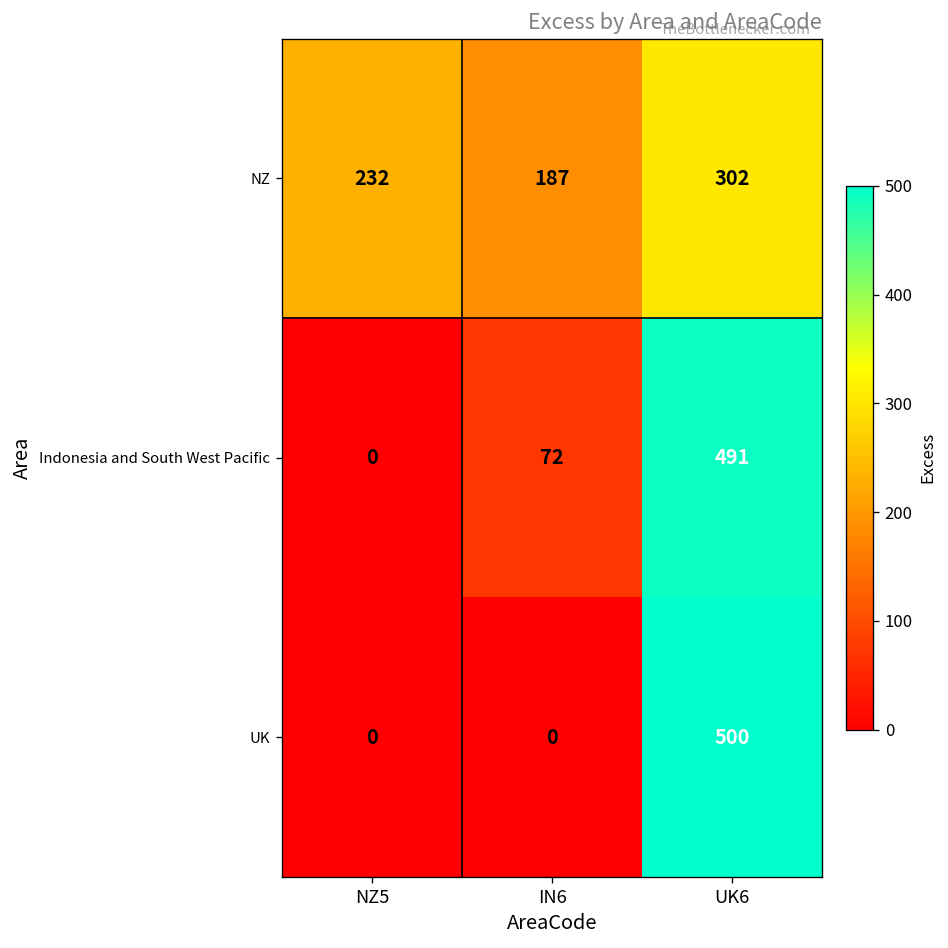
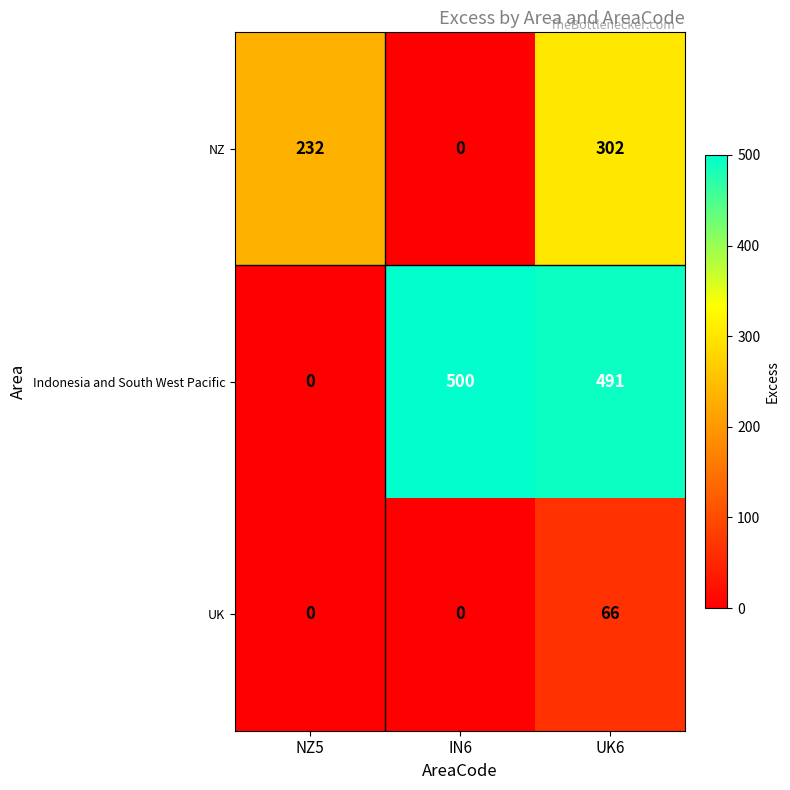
NZ, IN6: 187 -> 0
Indonesia and South West Pacific, IN6: 72 -> 500
UK, UK6: 500 -> 66
